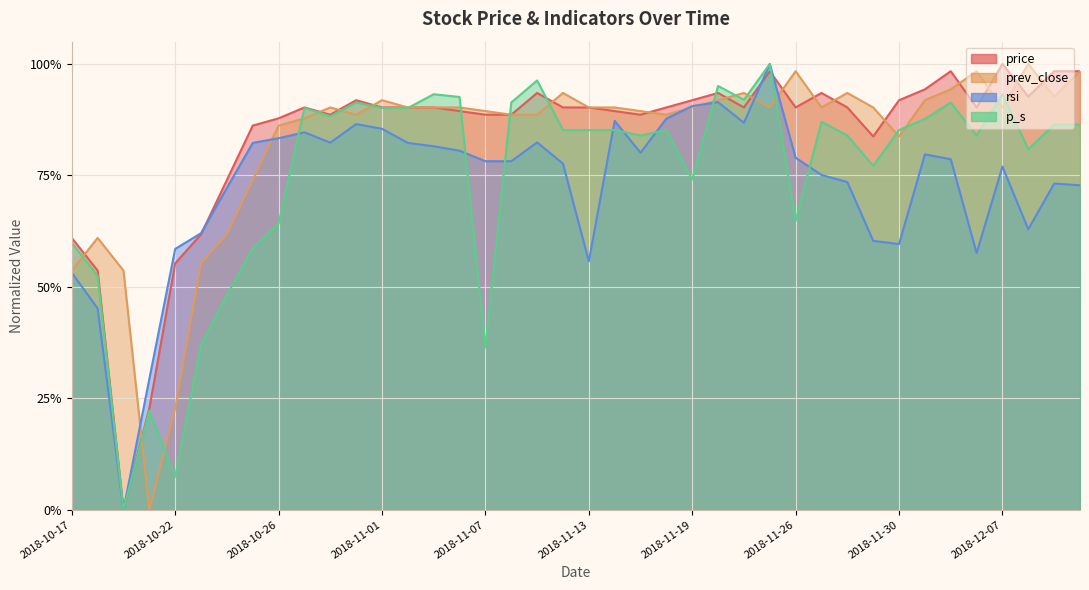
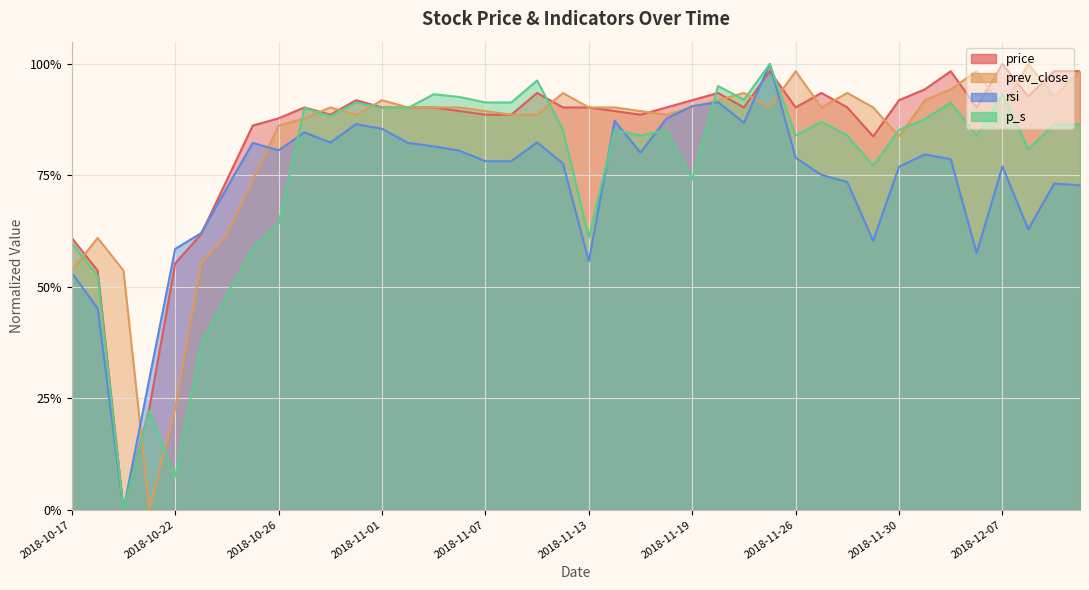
rsi, 2018-10-26: 83% -> 81%
p_s, 2018-11-07: 36% -> 91%
p_s, 2018-11-13: 85% -> 61%
p_s, 2018-11-26: 65% -> 84%
rsi, 2018-11-30: 60% -> 77%
